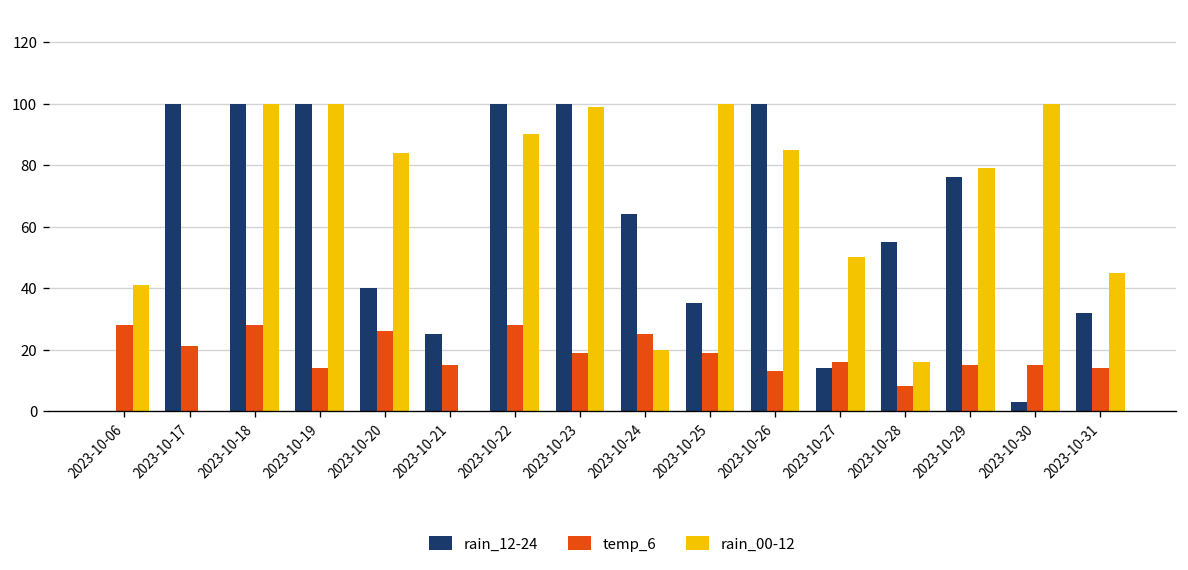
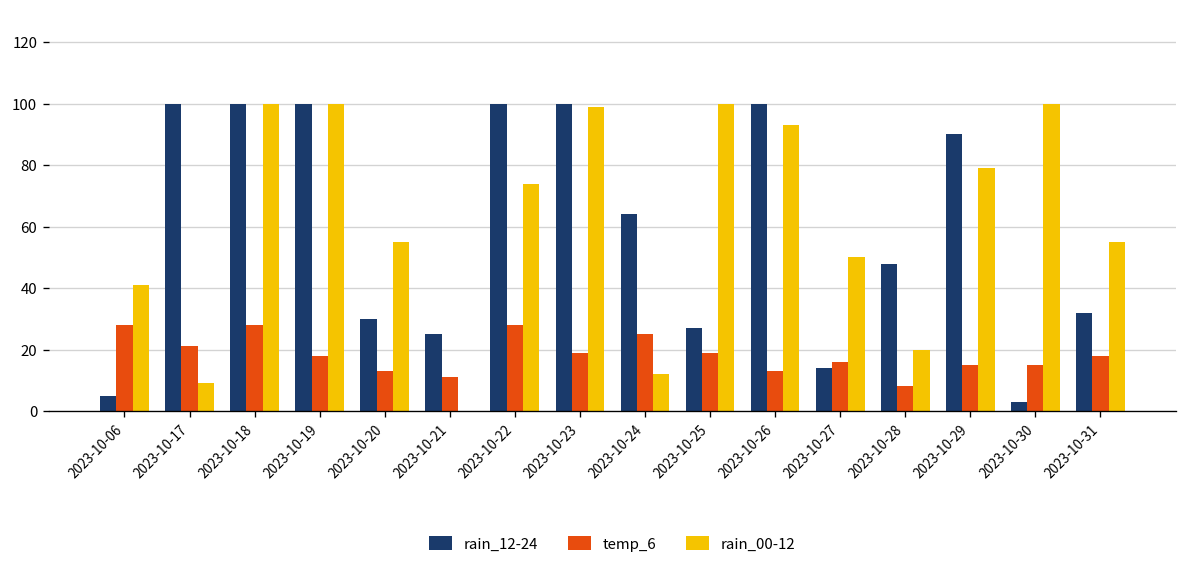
rain_12-24, 2023-10-06: 0 -> 5
rain_00-12, 2023-10-17: 0 -> 9
temp_6, 2023-10-19: 14 -> 18
rain_12-24, 2023-10-20: 40 -> 30
temp_6, 2023-10-20: 26 -> 13
rain_00-12, 2023-10-20: 84 -> 55
temp_6, 2023-10-21: 15 -> 11
rain_00-12, 2023-10-22: 90 -> 74
rain_00-12, 2023-10-24: 20 -> 12
rain_12-24, 2023-10-25: 35 -> 27
rain_00-12, 2023-10-26: 85 -> 93
rain_12-24, 2023-10-28: 55 -> 48
rain_00-12, 2023-10-28: 16 -> 20
rain_12-24, 2023-10-29: 76 -> 90
temp_6, 2023-10-31: 14 -> 18
rain_00-12, 2023-10-31: 45 -> 55
